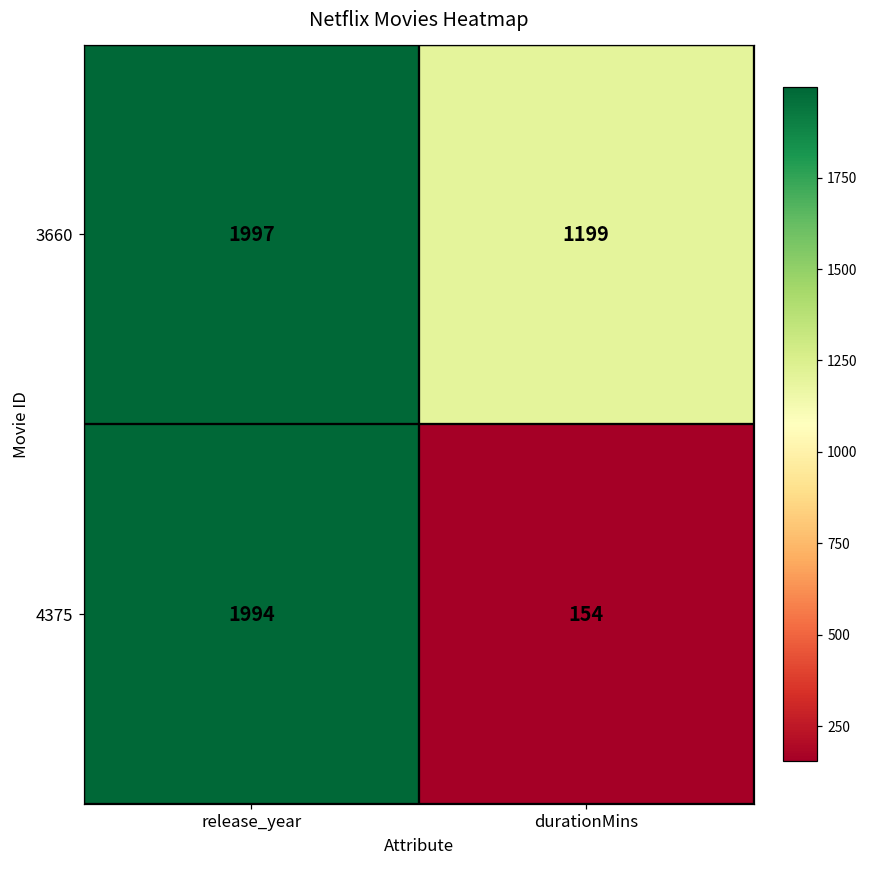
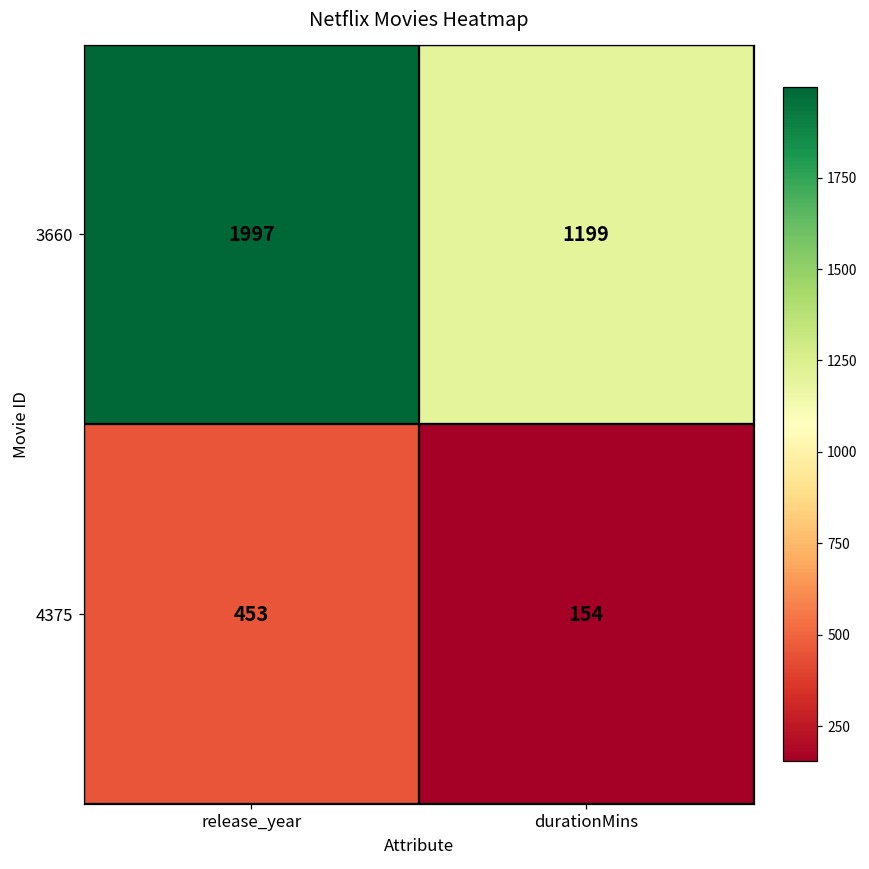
4375, release_year: 1994 -> 453
